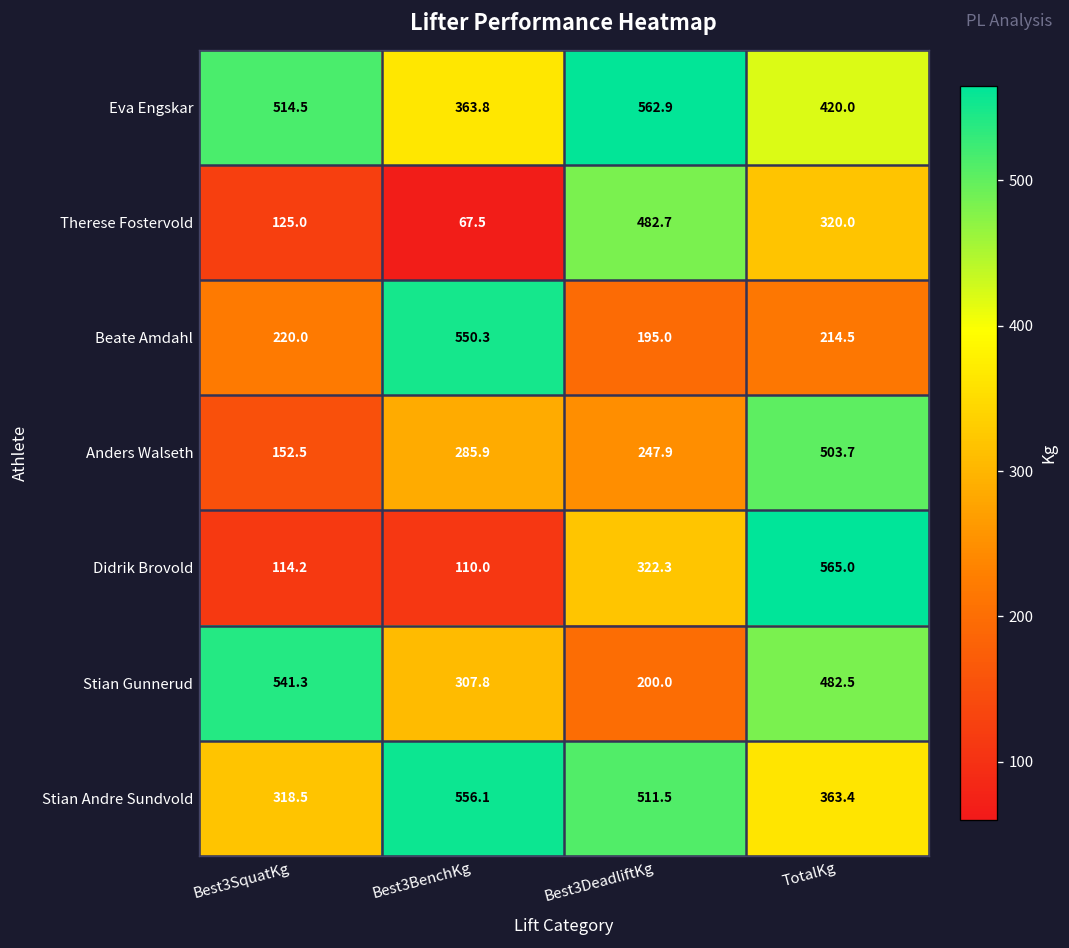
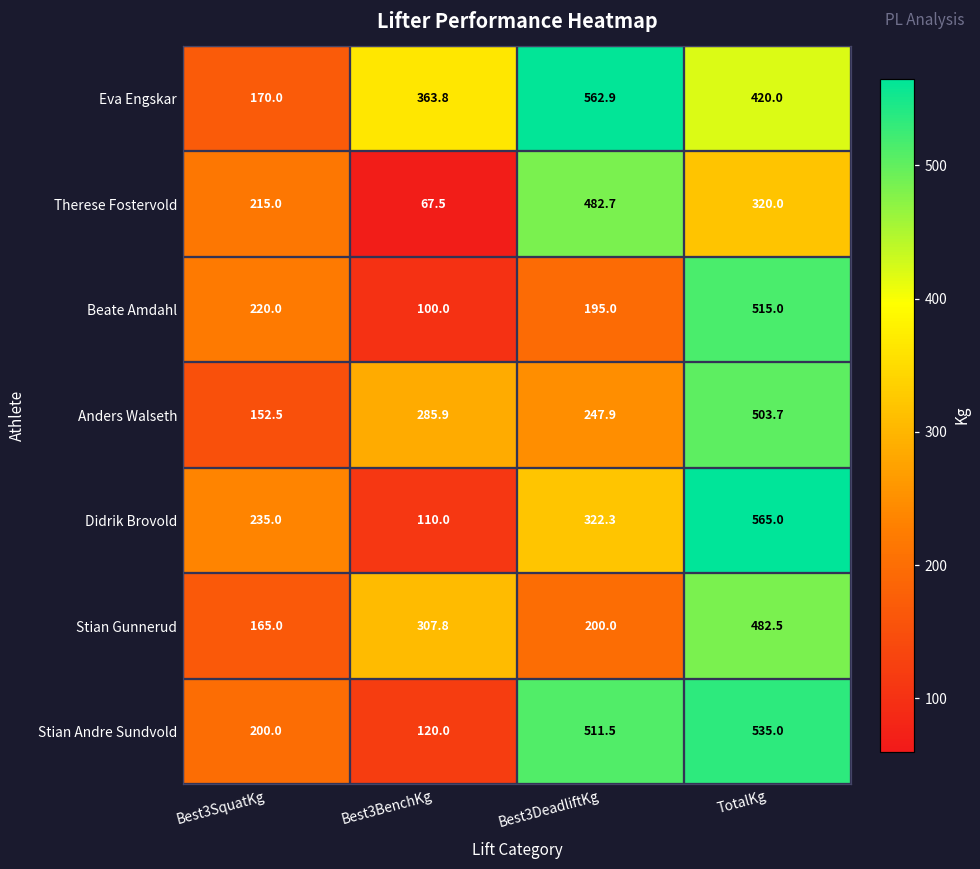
Eva Engskar, Best3SquatKg: 514.5 -> 170.0
Therese Fostervold, Best3SquatKg: 125.0 -> 215.0
Beate Amdahl, Best3BenchKg: 550.3 -> 100.0
Beate Amdahl, TotalKg: 214.5 -> 515.0
Didrik Brovold, Best3SquatKg: 114.2 -> 235.0
Stian Gunnerud, Best3SquatKg: 541.3 -> 165.0
Stian Andre Sundvold, Best3SquatKg: 318.5 -> 200.0
Stian Andre Sundvold, Best3BenchKg: 556.1 -> 120.0
Stian Andre Sundvold, TotalKg: 363.4 -> 535.0
